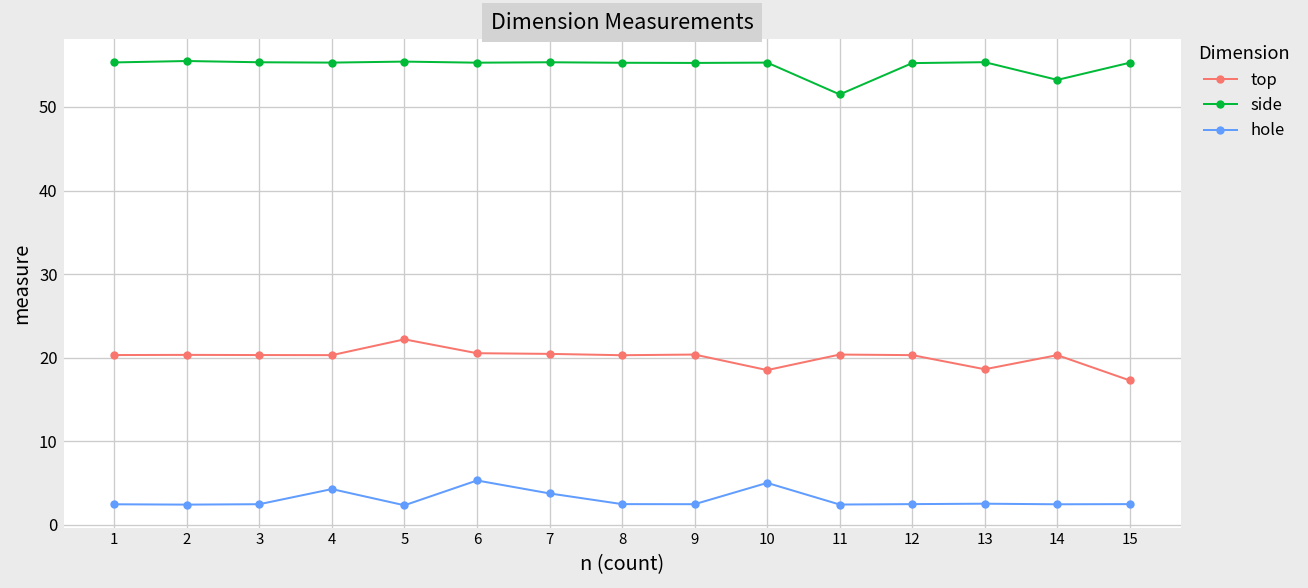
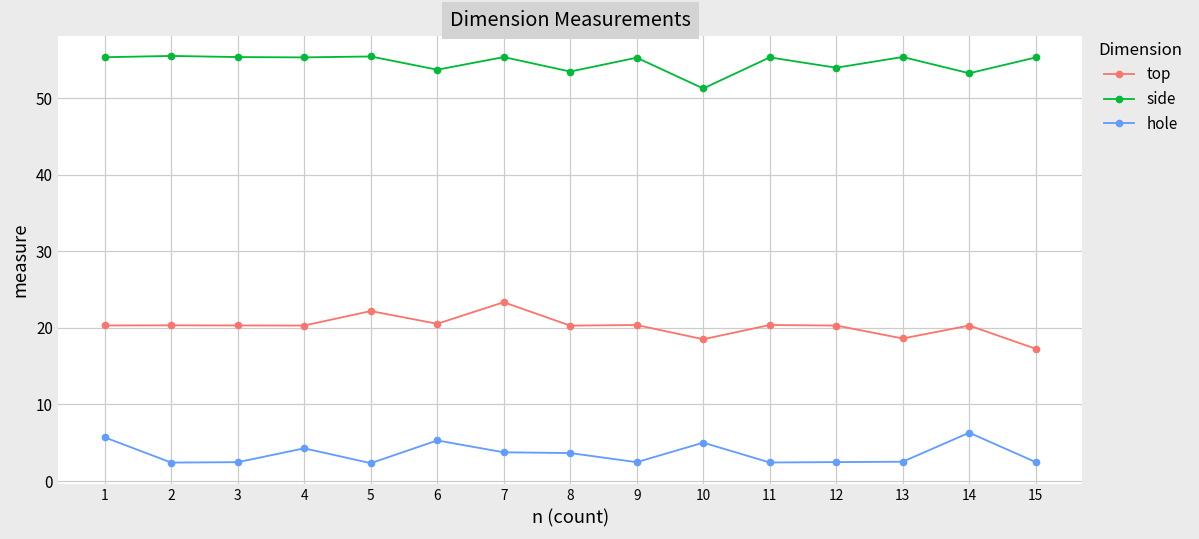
hole, 1: 2 -> 6
side, 6: 55 -> 54
top, 7: 20 -> 23
side, 8: 55 -> 53
hole, 8: 2 -> 4
side, 10: 55 -> 51
side, 11: 52 -> 55
side, 12: 55 -> 54
hole, 14: 2 -> 6
